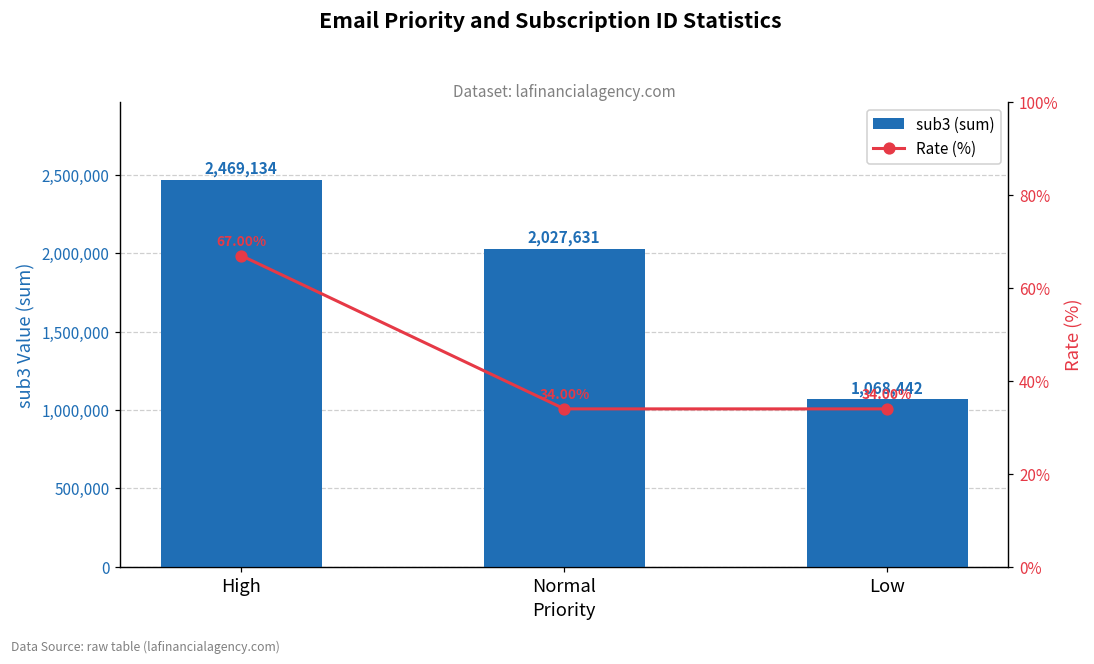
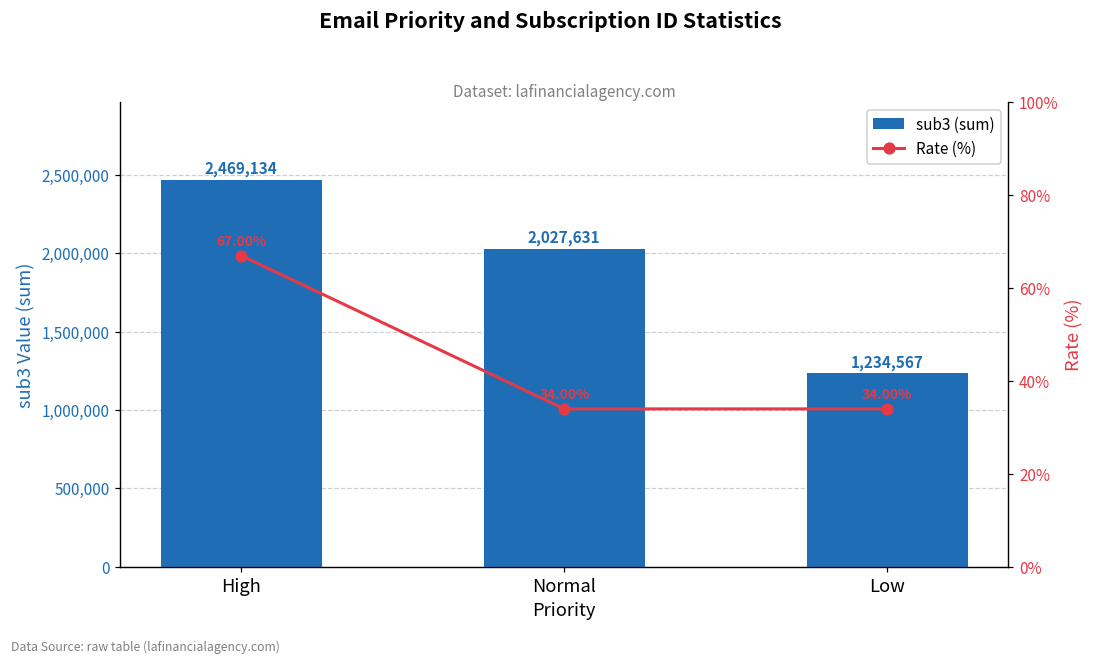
sub3 (sum), Low: 1,068,442 -> 1,234,567
